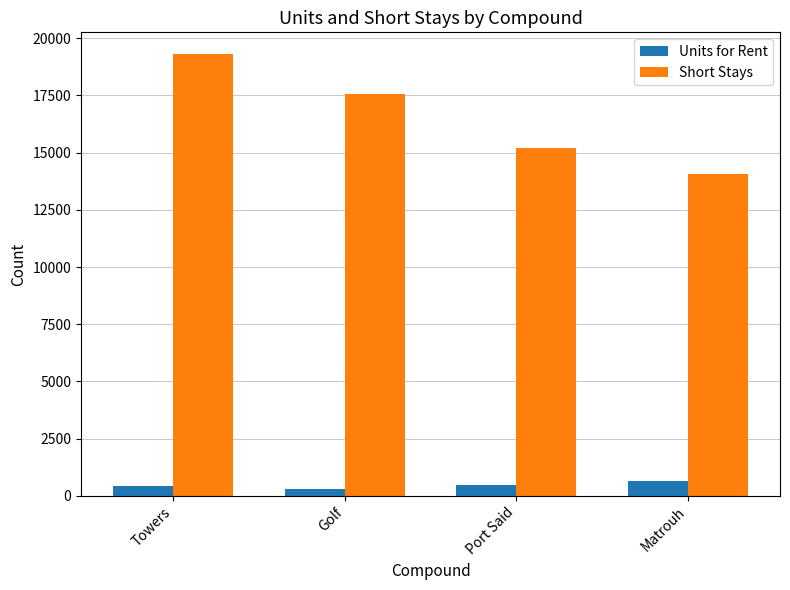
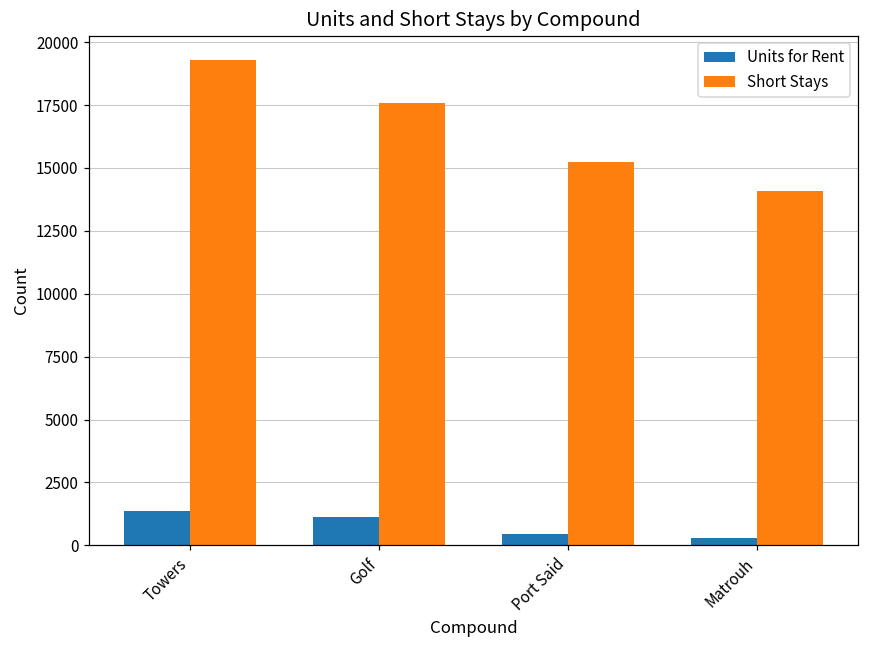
Units for Rent, Towers: 400 -> 1400
Units for Rent, Golf: 300 -> 1100
Units for Rent, Matrouh: 700 -> 300
